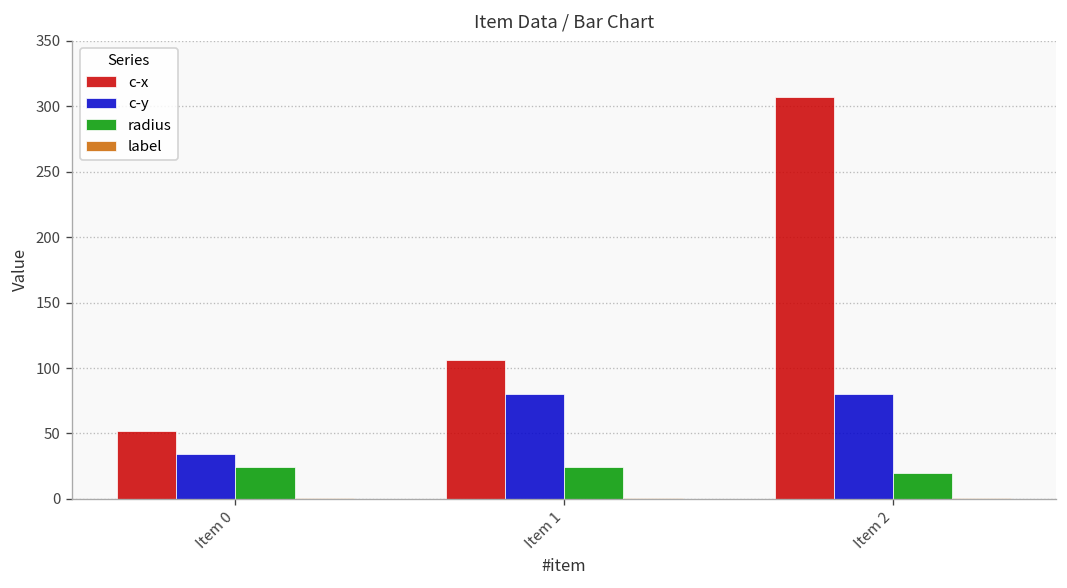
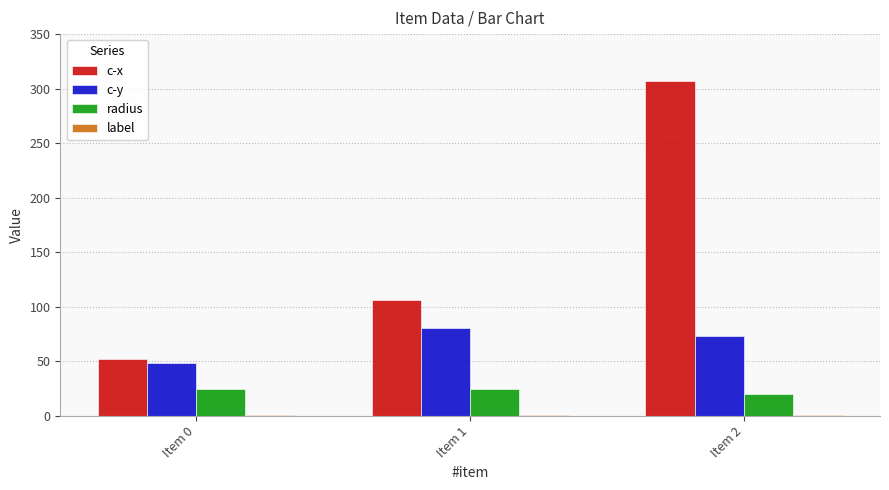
c-y, Item 0: 34 -> 49
c-y, Item 2: 80 -> 73
